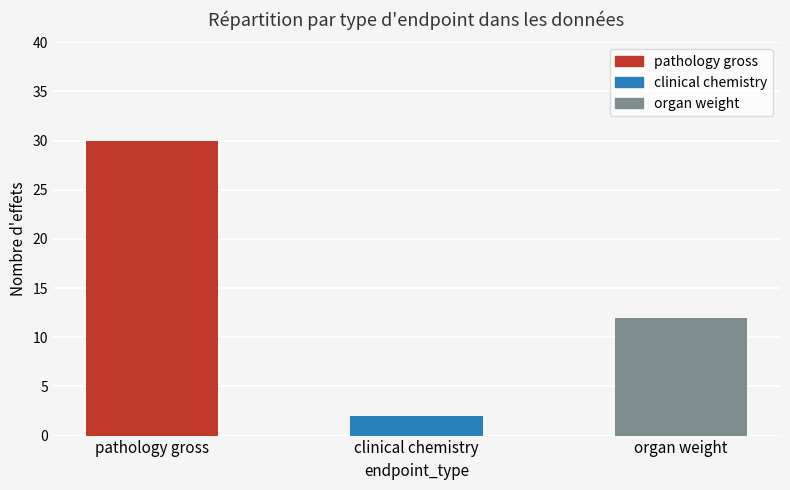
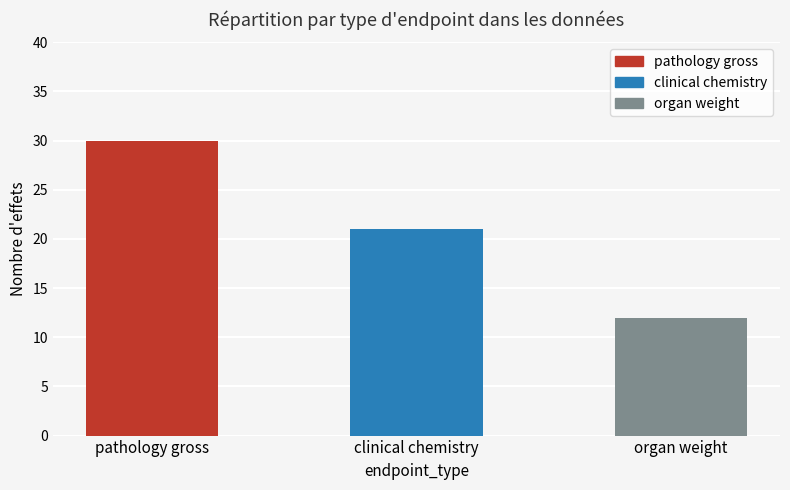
clinical chemistry: 2 -> 21
